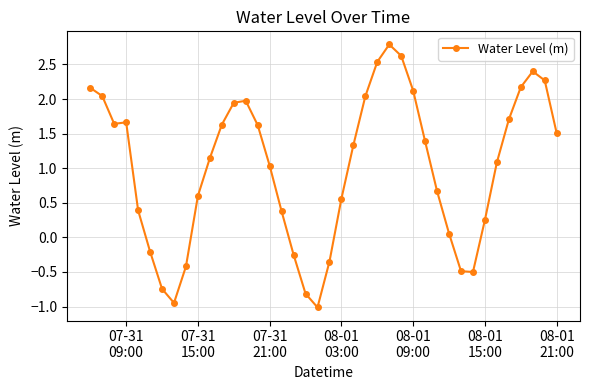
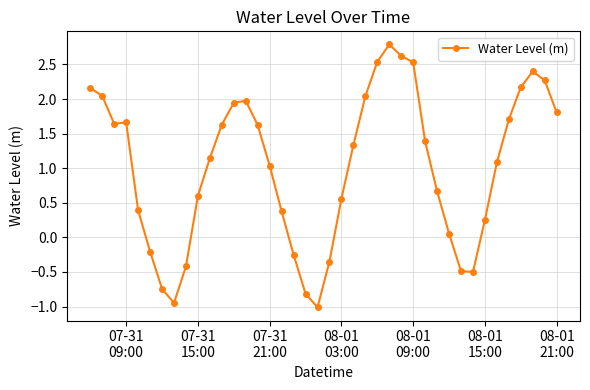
08-01 09:00: 2.1 -> 2.5
08-01 21:00: 1.5 -> 1.8
